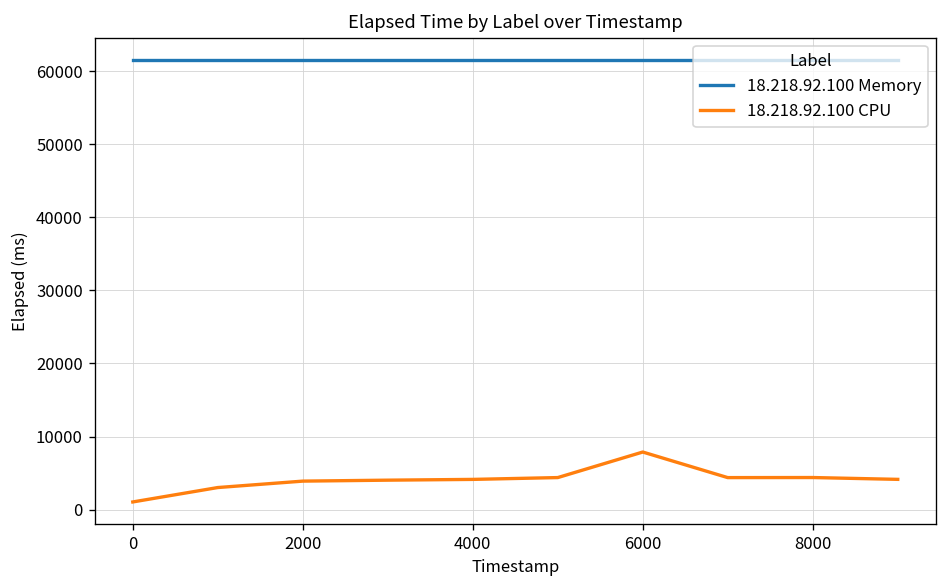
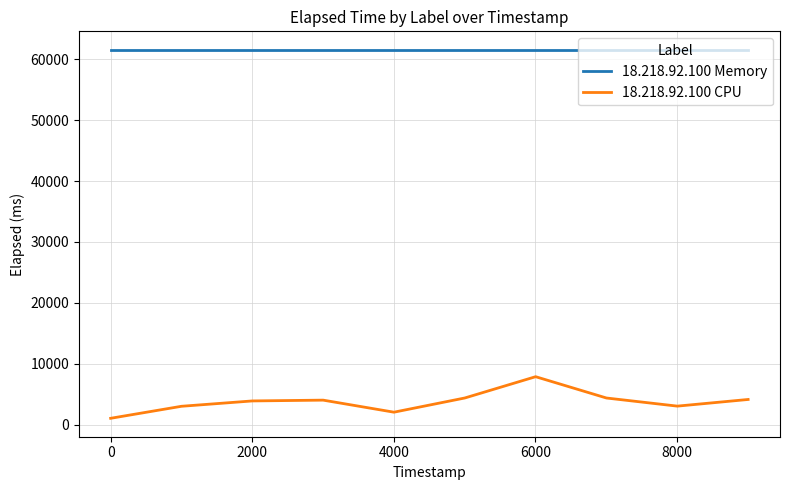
18.218.92.100 CPU, 4000: 4000 -> 2000
18.218.92.100 CPU, 8000: 4000 -> 3000
